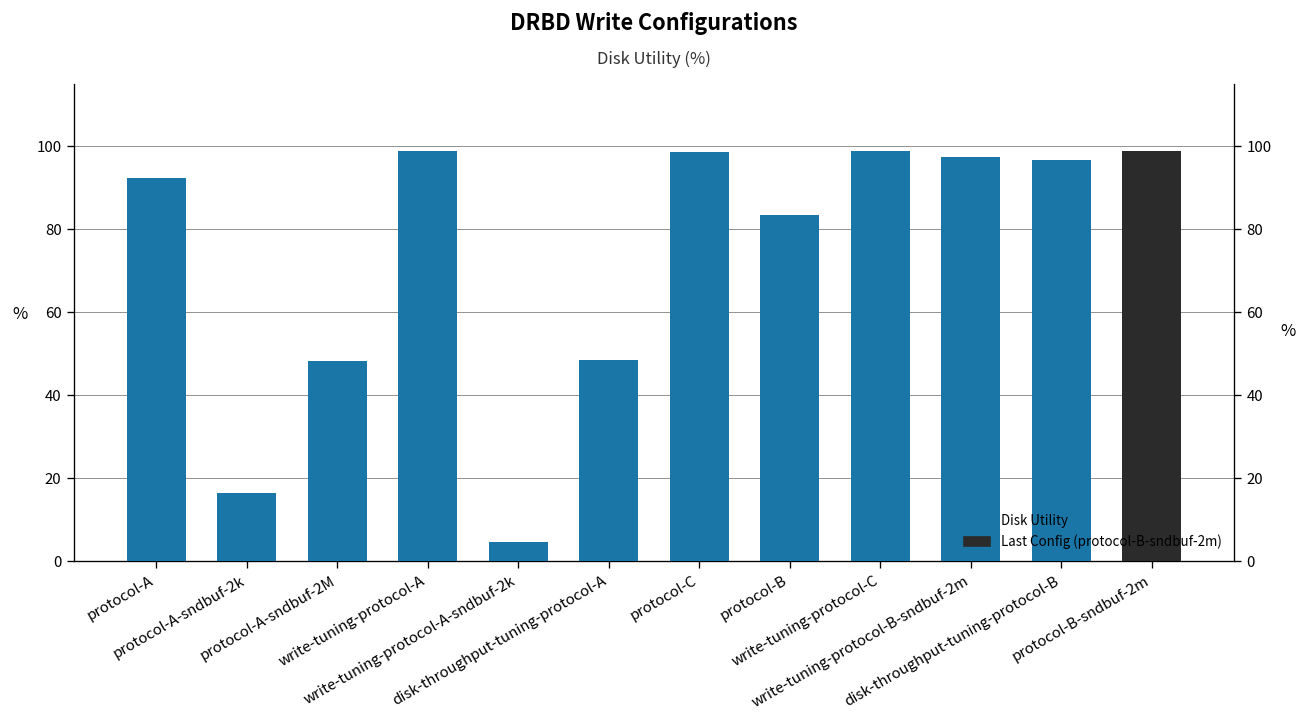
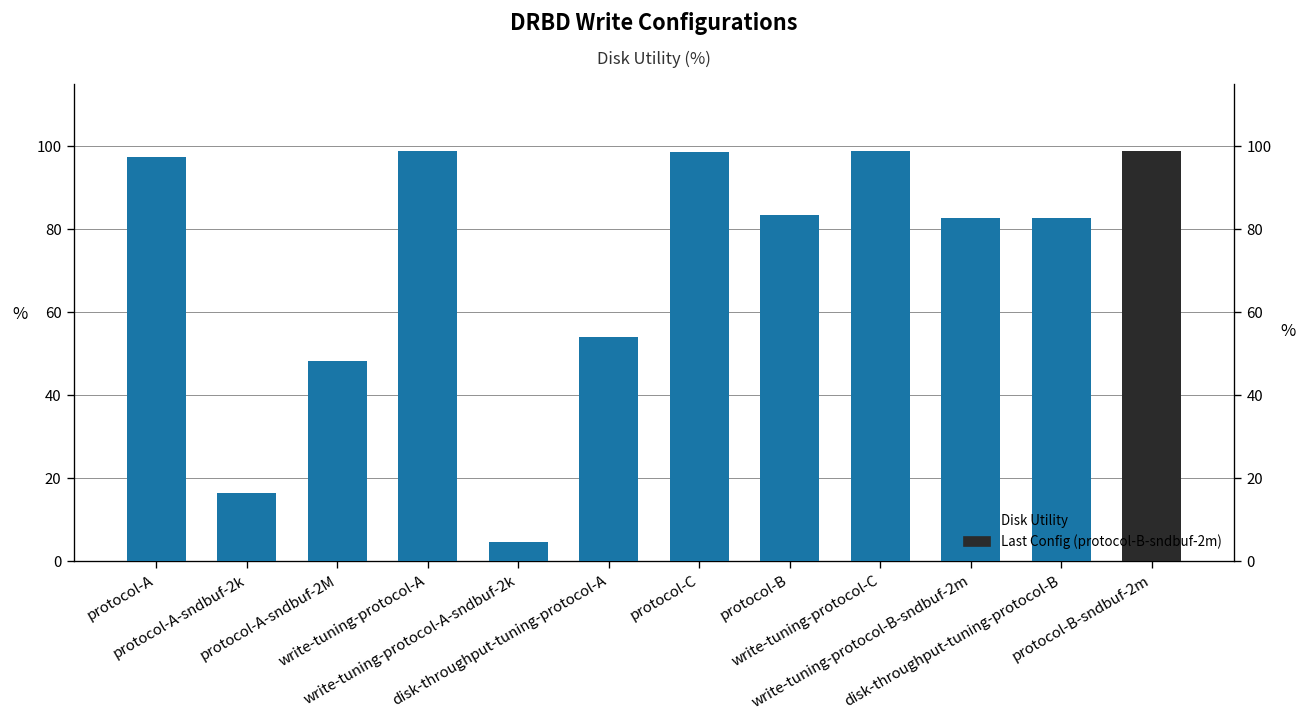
protocol-A: 92 -> 97
disk-throughput-tuning-protocol-A: 48 -> 54
write-tuning-protocol-B-sndbuf-2m: 97 -> 83
disk-throughput-tuning-protocol-B: 97 -> 83
